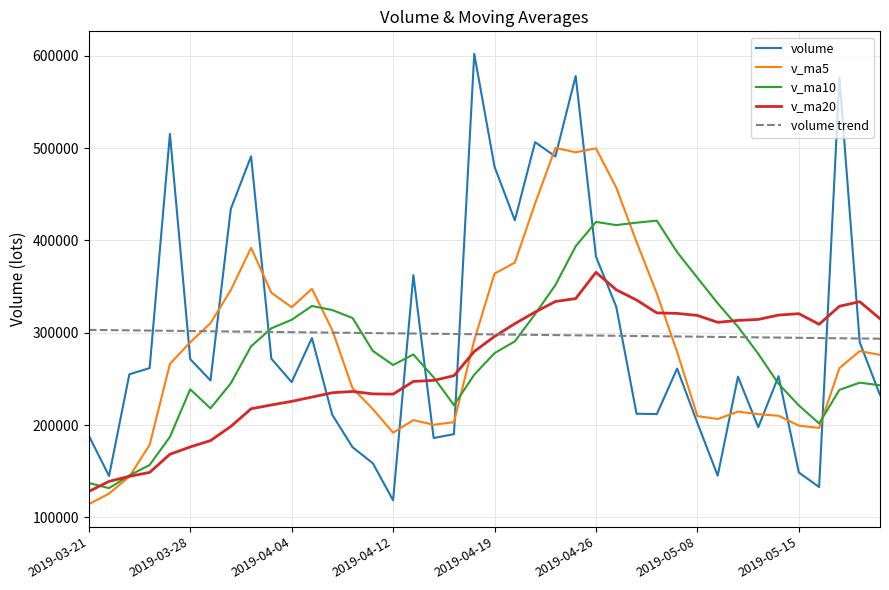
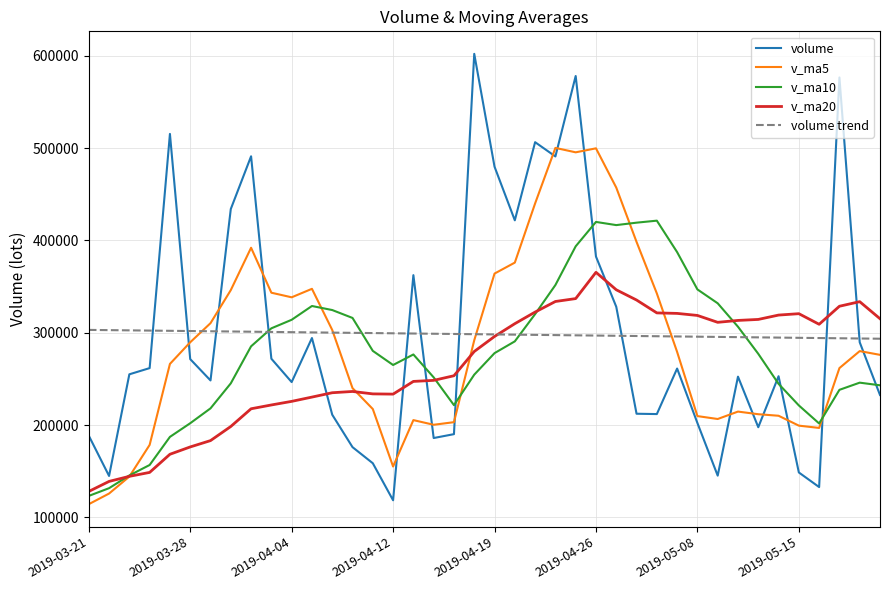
v_ma10, 2019-03-21: 140000 -> 120000
v_ma10, 2019-03-28: 240000 -> 200000
v_ma5, 2019-04-04: 330000 -> 340000
v_ma5, 2019-04-12: 190000 -> 160000
v_ma10, 2019-05-08: 360000 -> 350000
